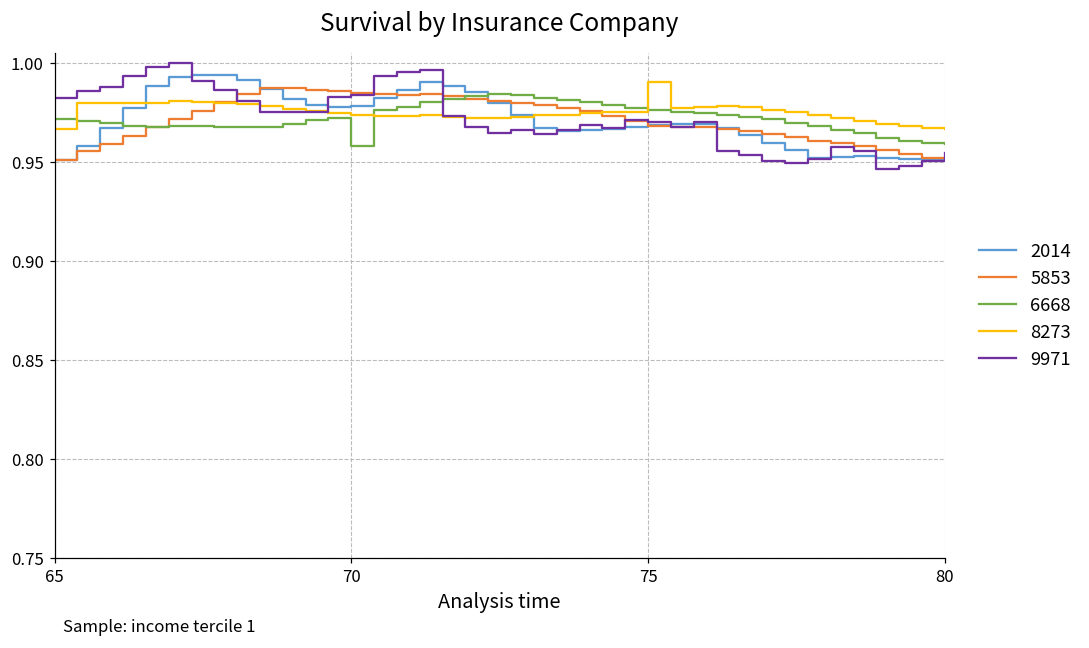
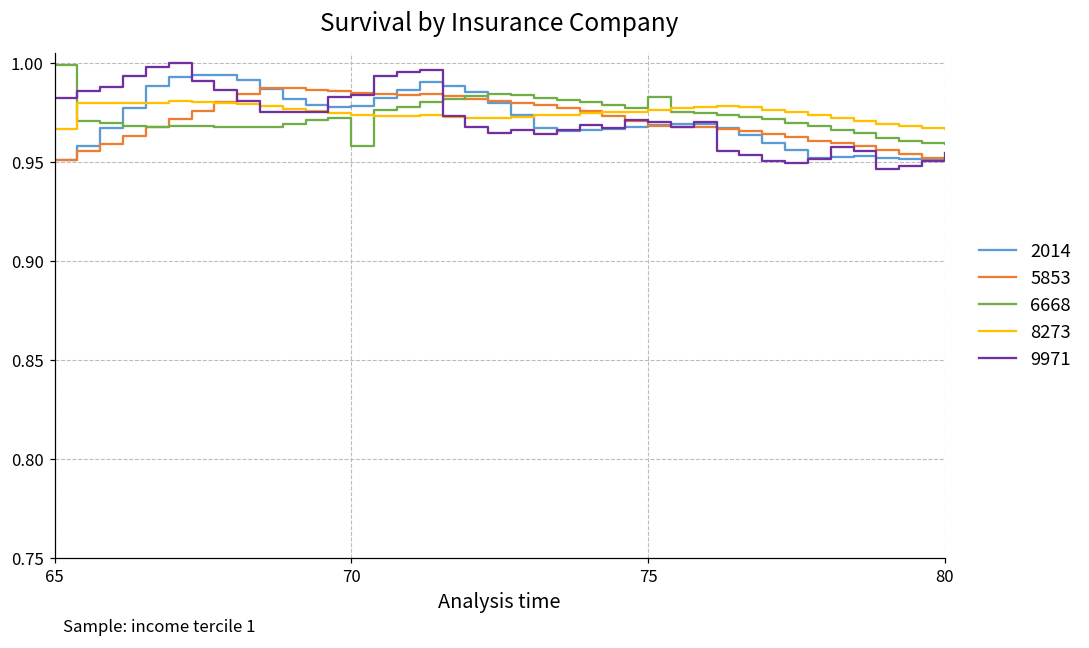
6668, 65: 0.972 -> 0.999
6668, 75: 0.976 -> 0.983
8273, 75: 0.991 -> 0.976
